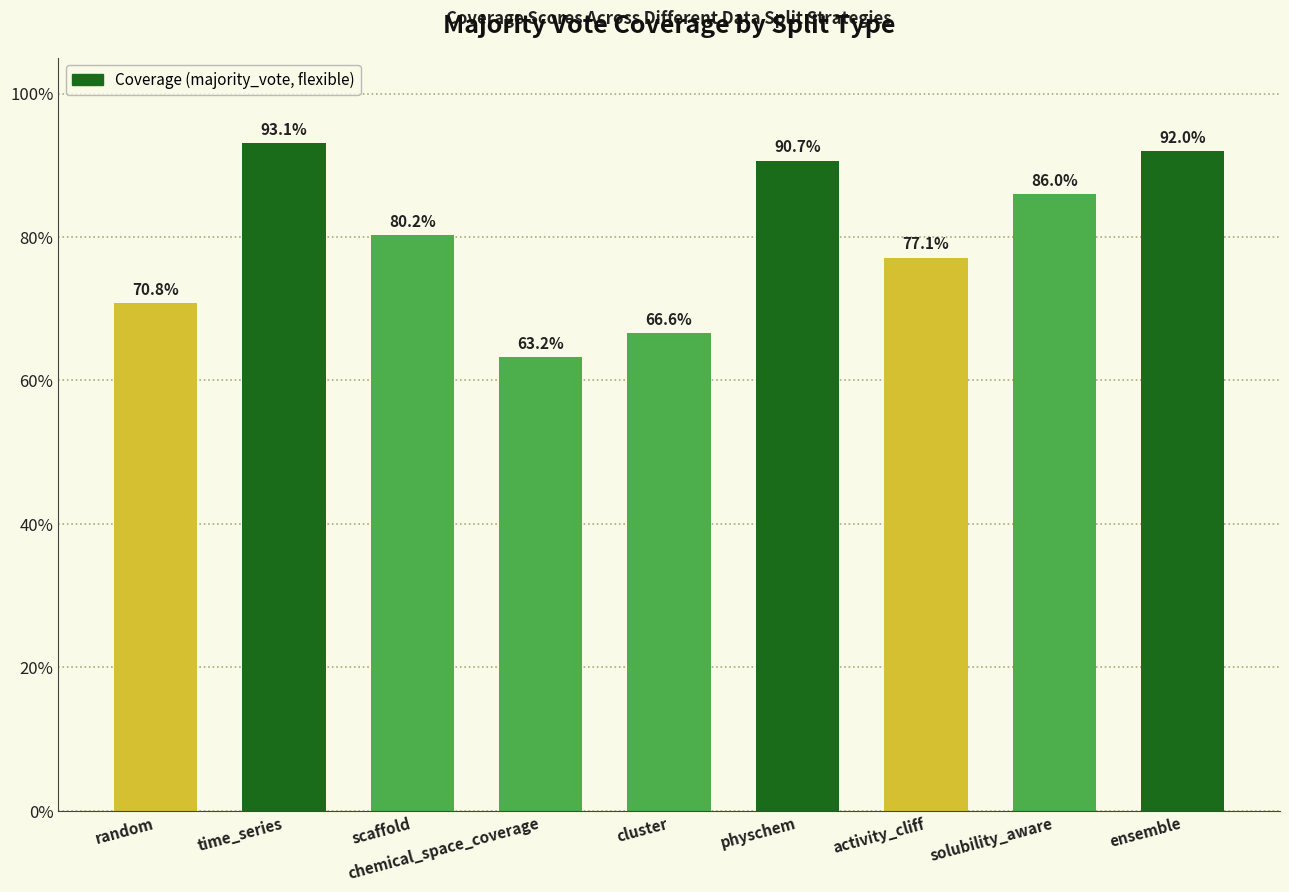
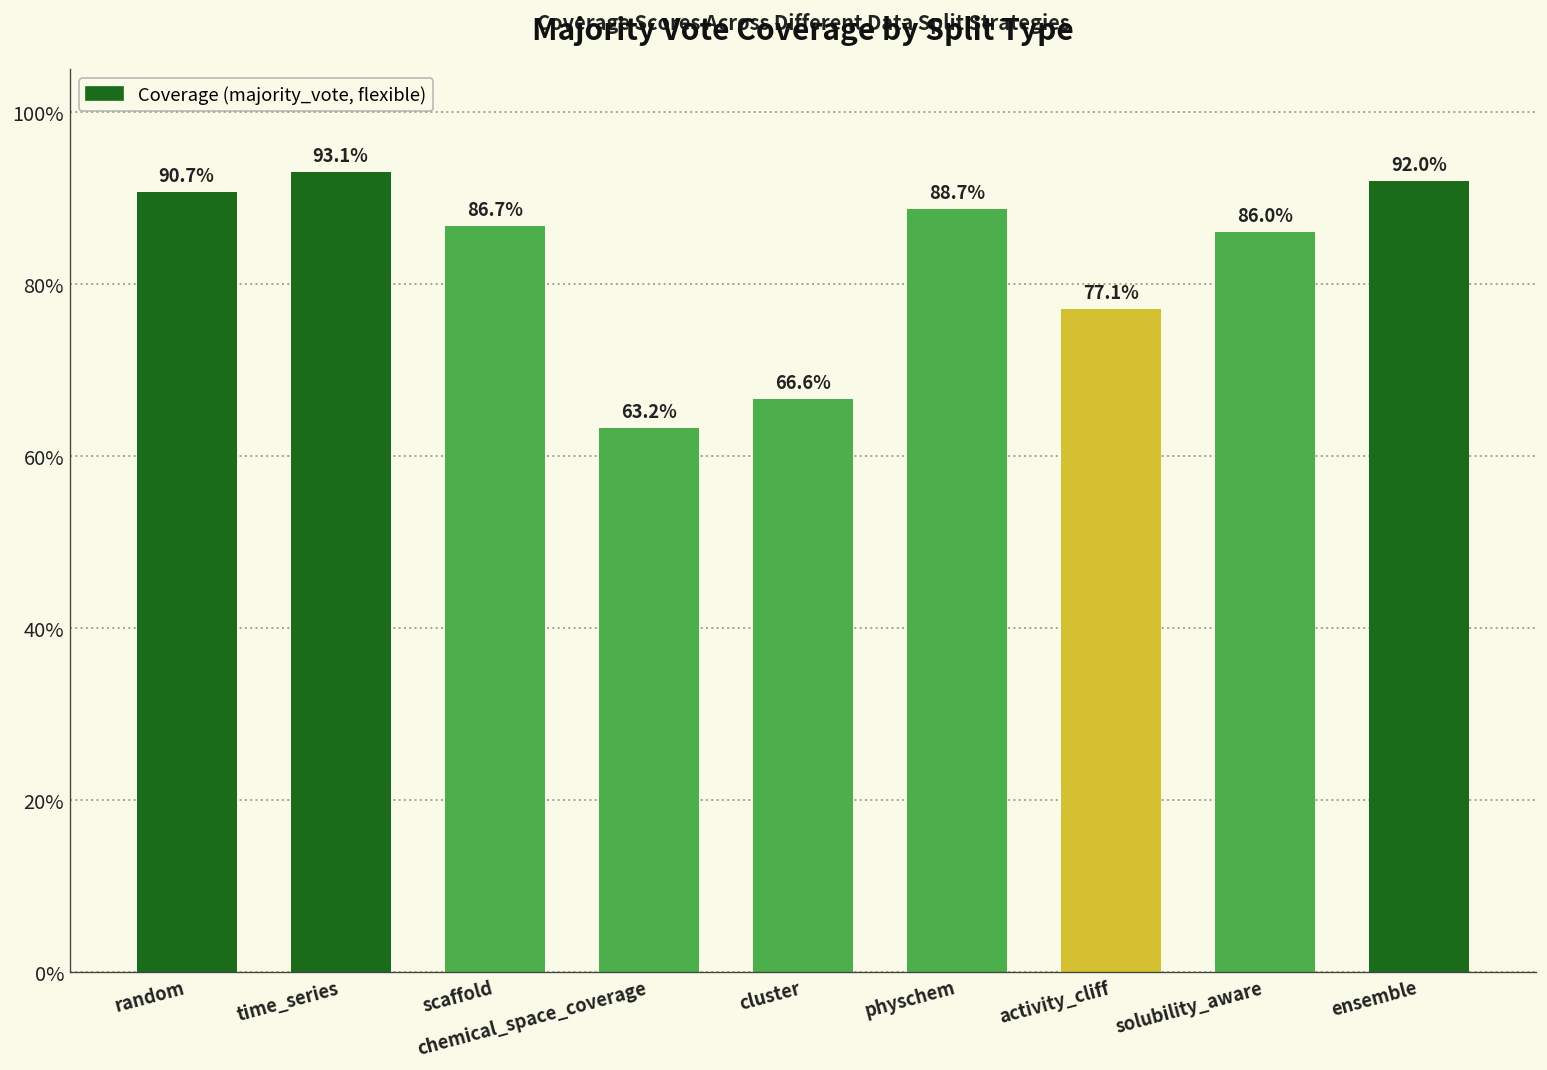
random: 70.8% -> 90.7%
scaffold: 80.2% -> 86.7%
physchem: 90.7% -> 88.7%
